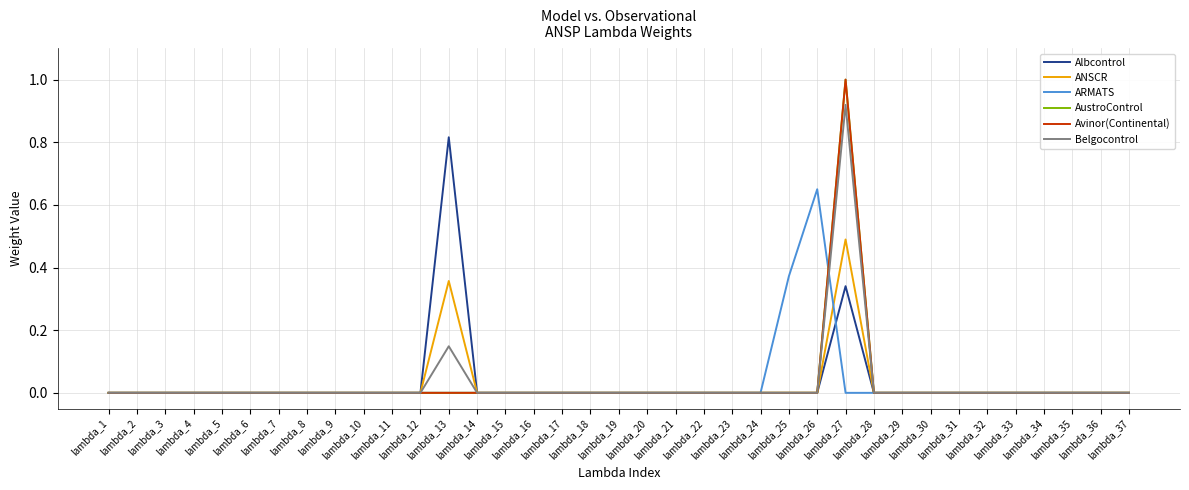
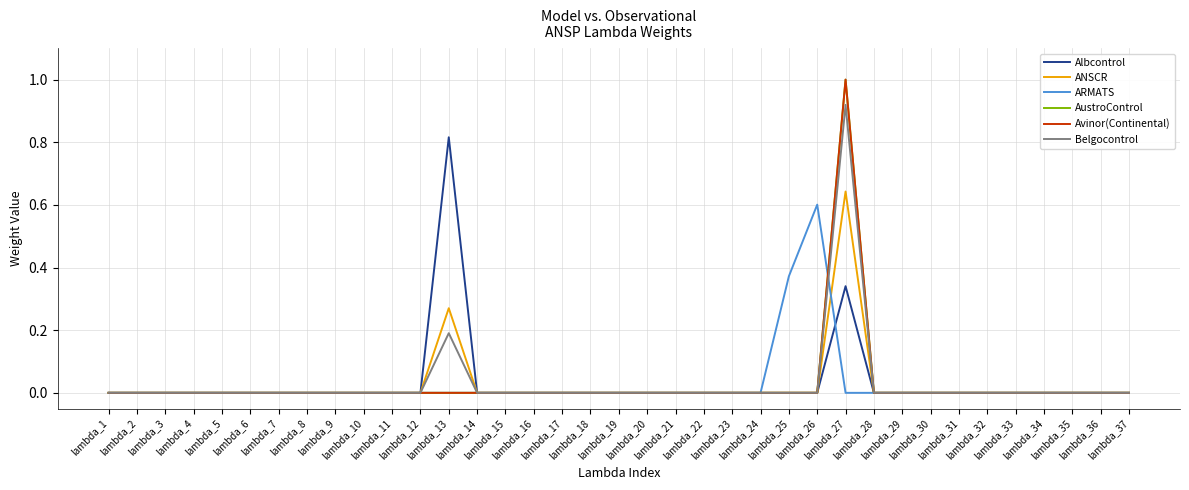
ANSCR, lambda_13: 0.36 -> 0.27
Belgocontrol, lambda_13: 0.15 -> 0.19
ARMATS, lambda_26: 0.65 -> 0.60
ANSCR, lambda_27: 0.49 -> 0.64
